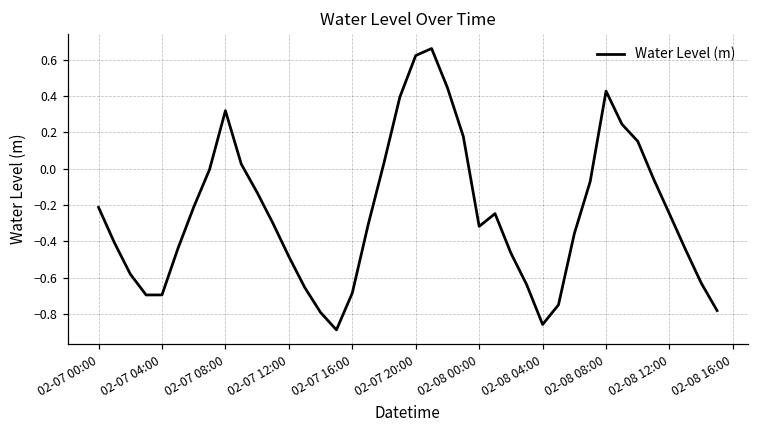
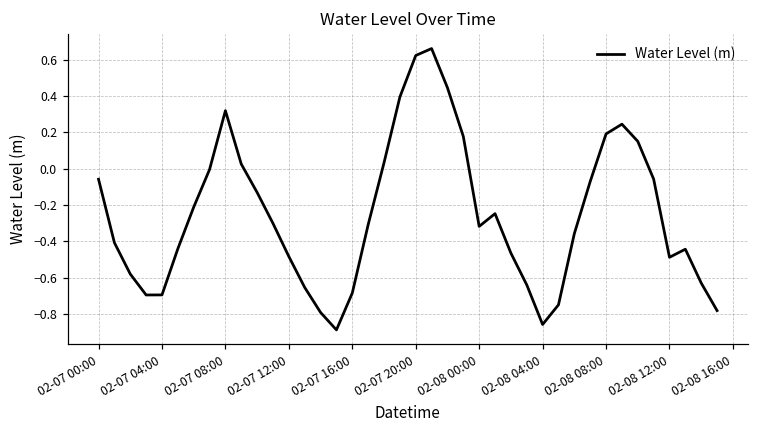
02-07 00:00: -0.21 -> -0.06
02-08 08:00: 0.43 -> 0.19
02-08 12:00: -0.25 -> -0.49
